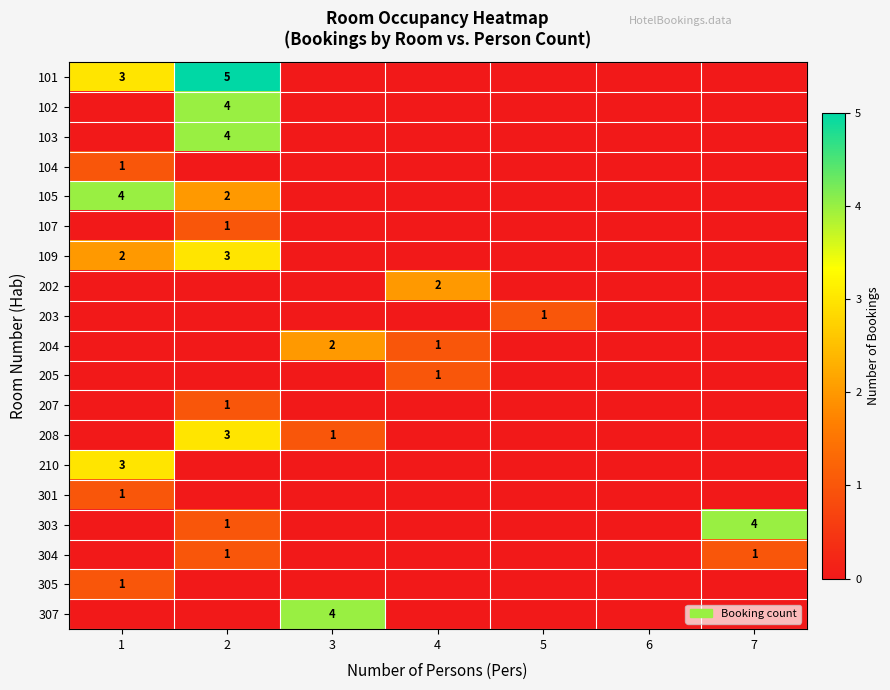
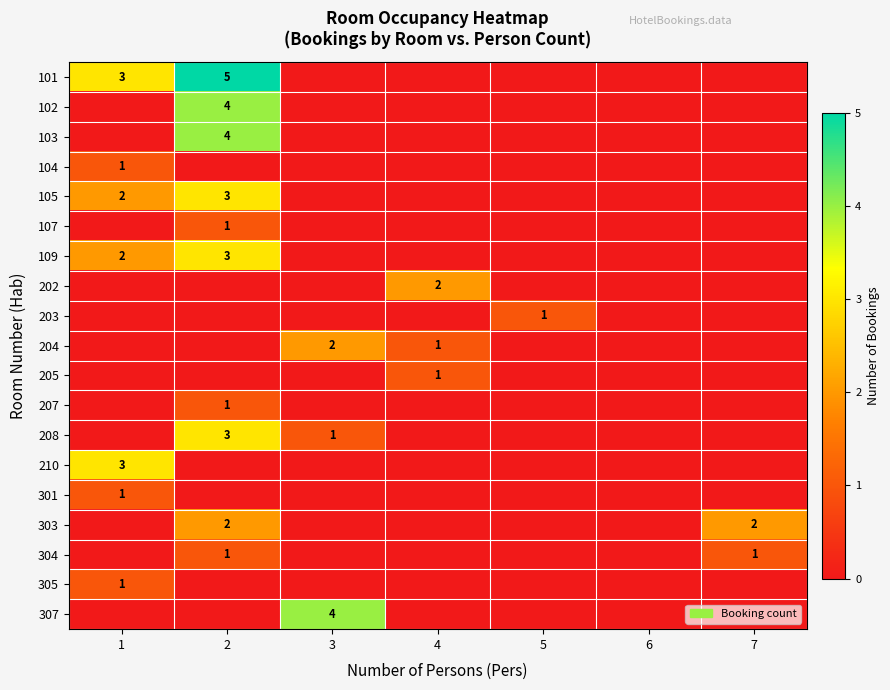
105, 1: 4 -> 2
105, 2: 2 -> 3
303, 2: 1 -> 2
303, 7: 4 -> 2
